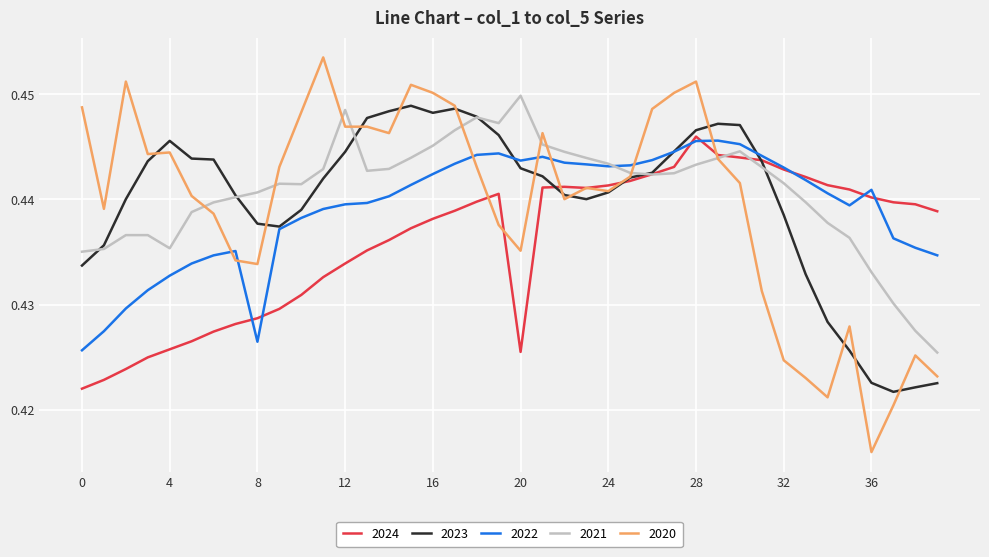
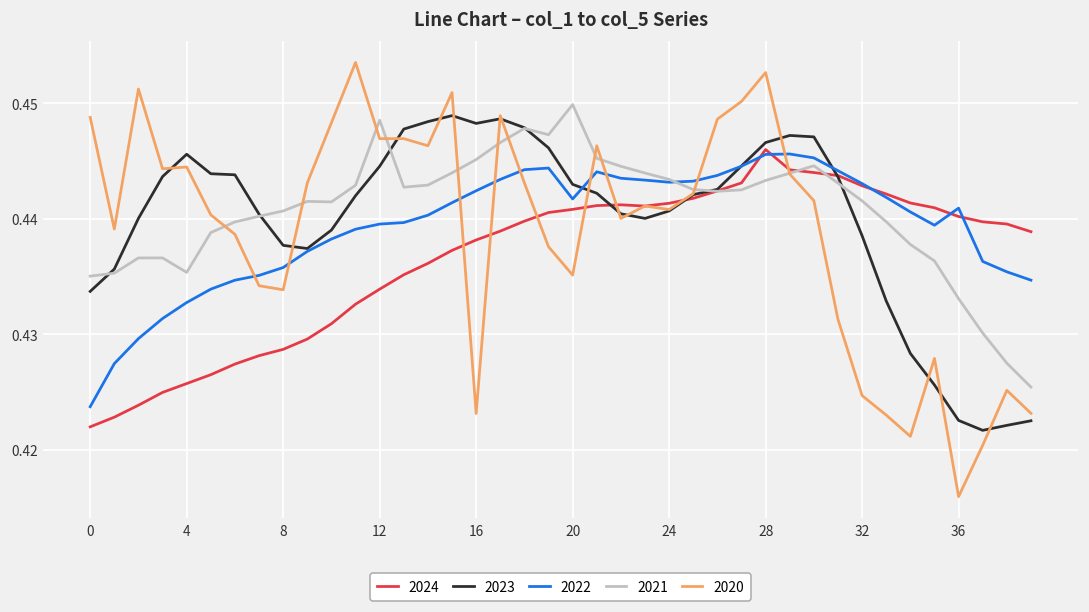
2022, 0: 0.4256 -> 0.4237
2022, 8: 0.4265 -> 0.4358
2020, 16: 0.4502 -> 0.4231
2024, 20: 0.4255 -> 0.4408
2022, 20: 0.4437 -> 0.4417
2020, 28: 0.4512 -> 0.4527
